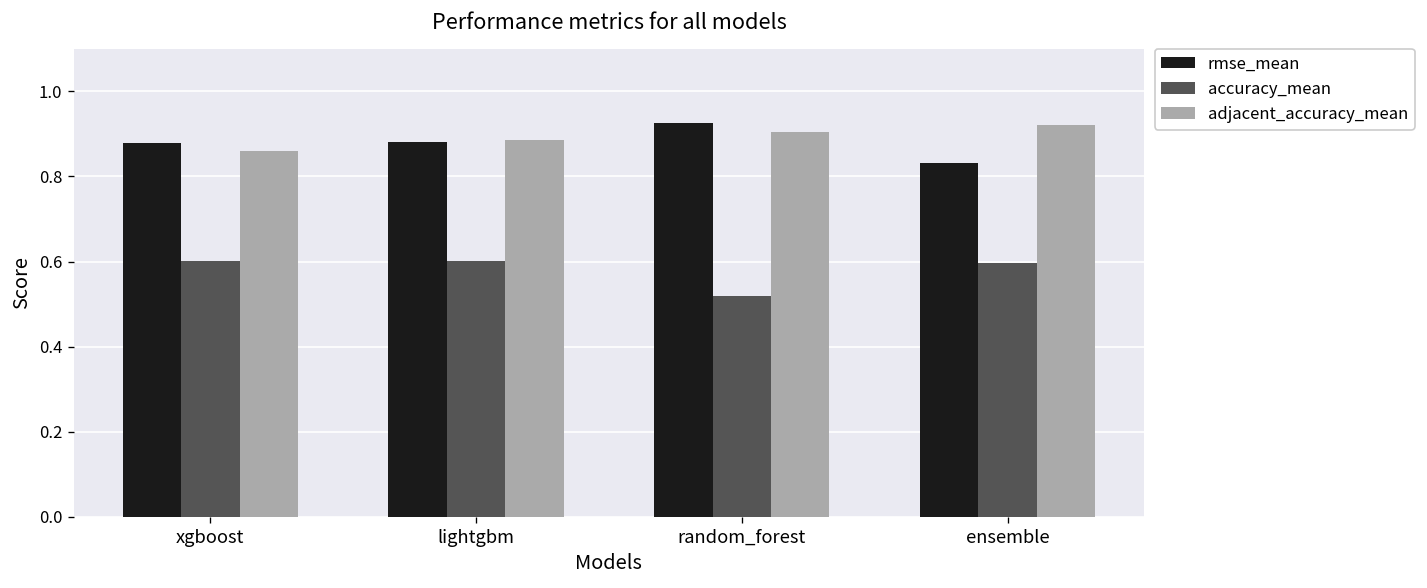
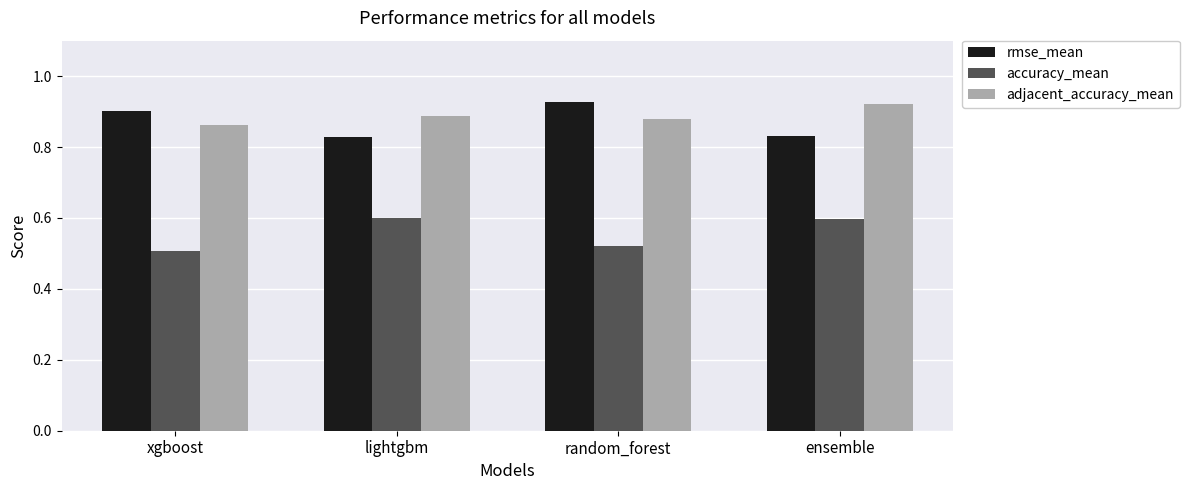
rmse_mean, xgboost: 0.88 -> 0.90
accuracy_mean, xgboost: 0.60 -> 0.51
rmse_mean, lightgbm: 0.88 -> 0.83
adjacent_accuracy_mean, random_forest: 0.90 -> 0.88
